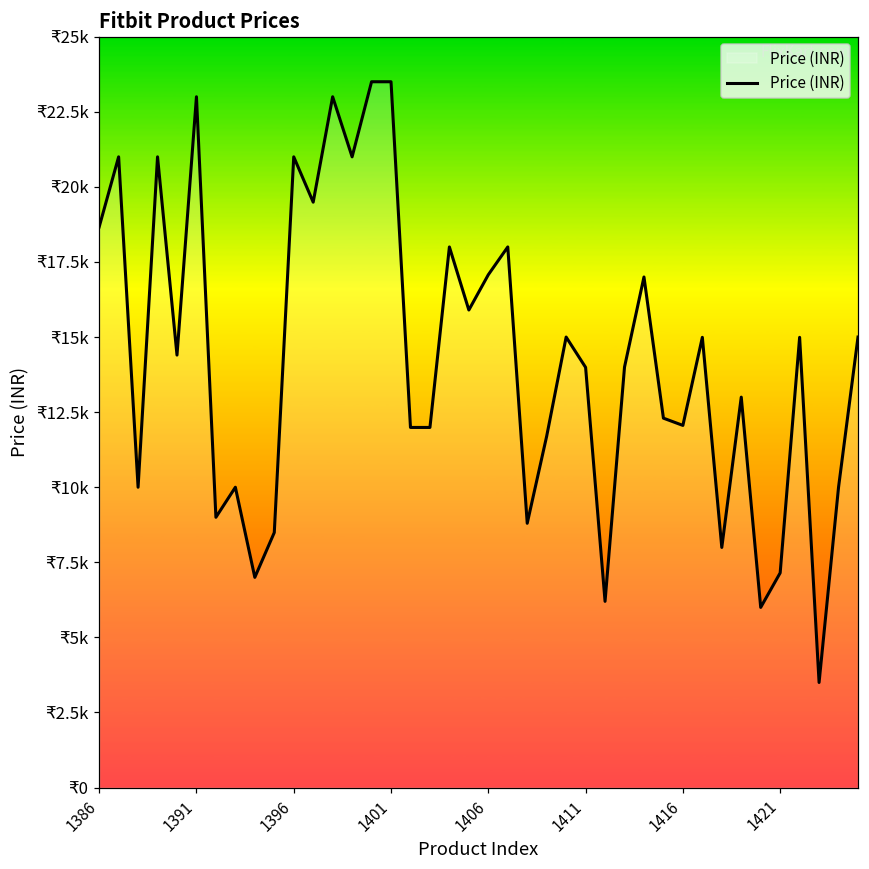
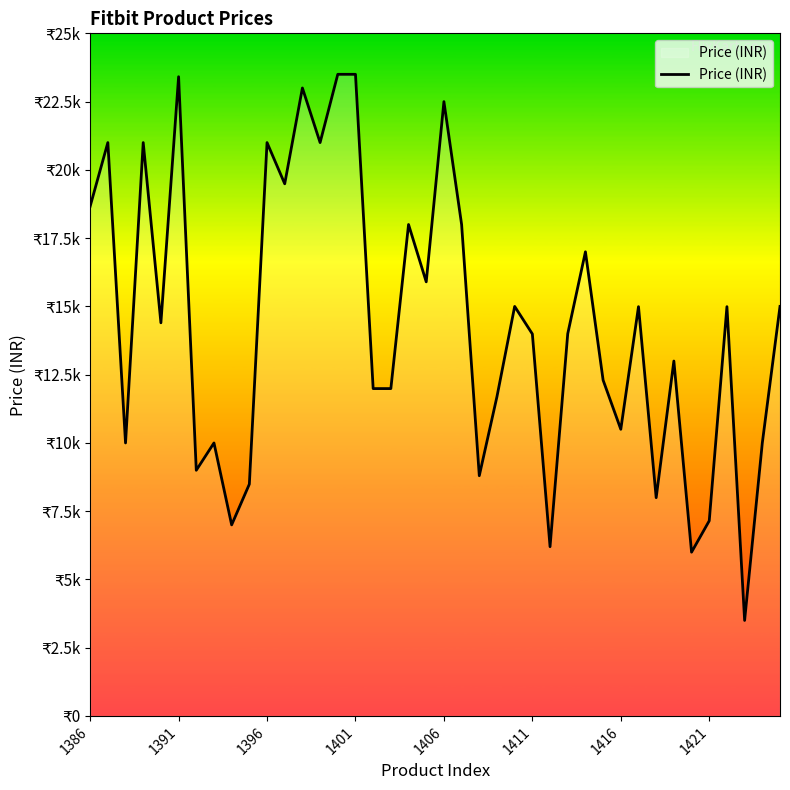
1391: ₹23000 -> ₹23400
1406: ₹17100 -> ₹22500
1416: ₹12100 -> ₹10500
